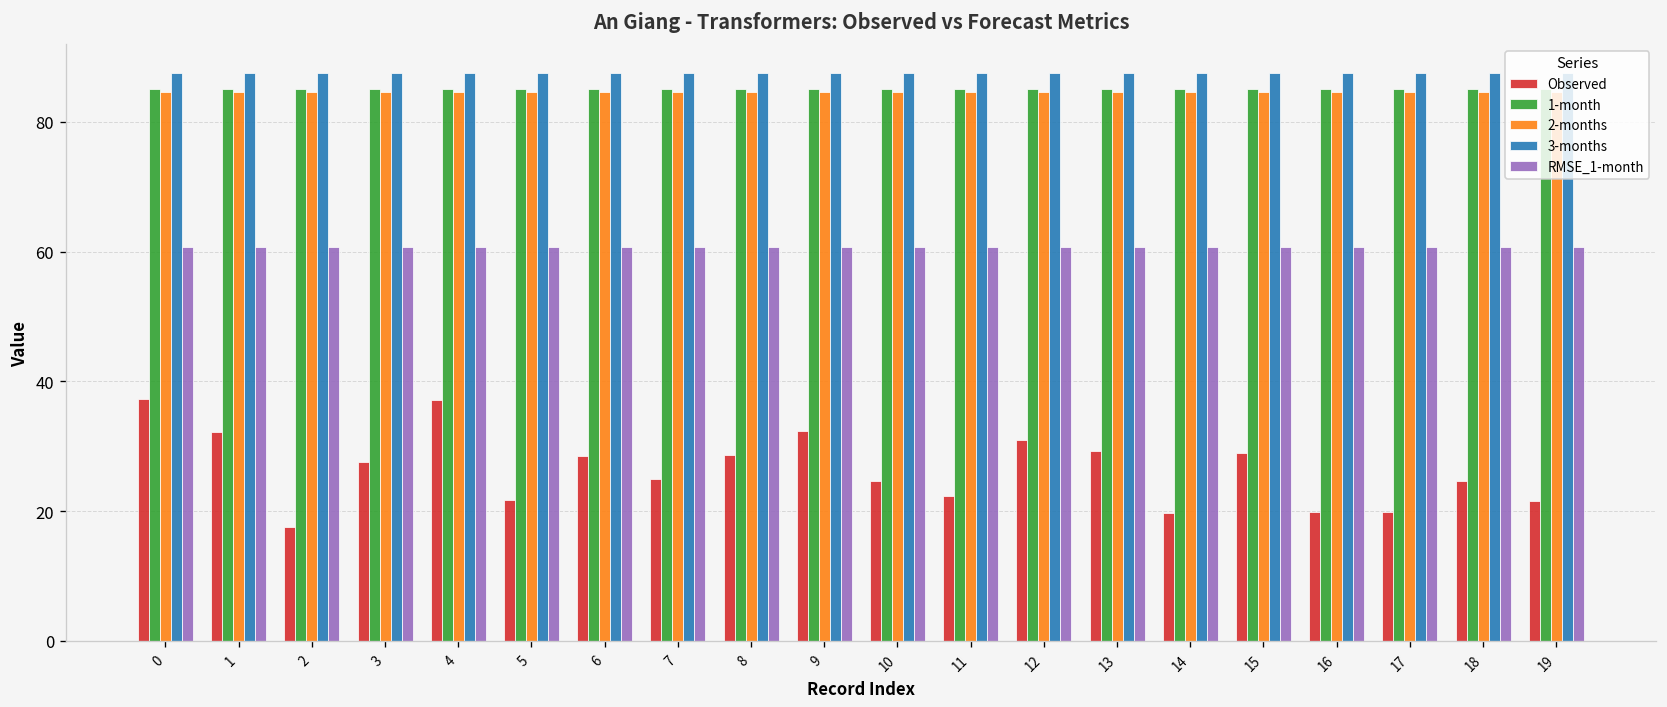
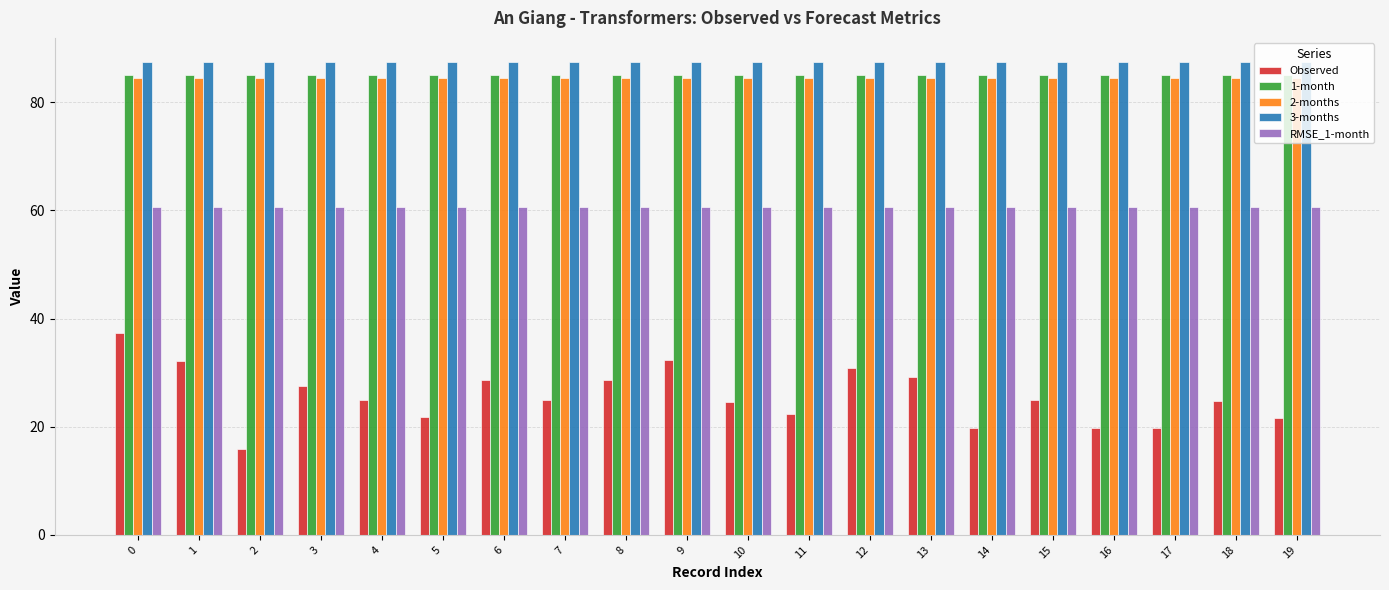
Observed, 2: 18 -> 16
Observed, 4: 37 -> 25
Observed, 15: 29 -> 25
